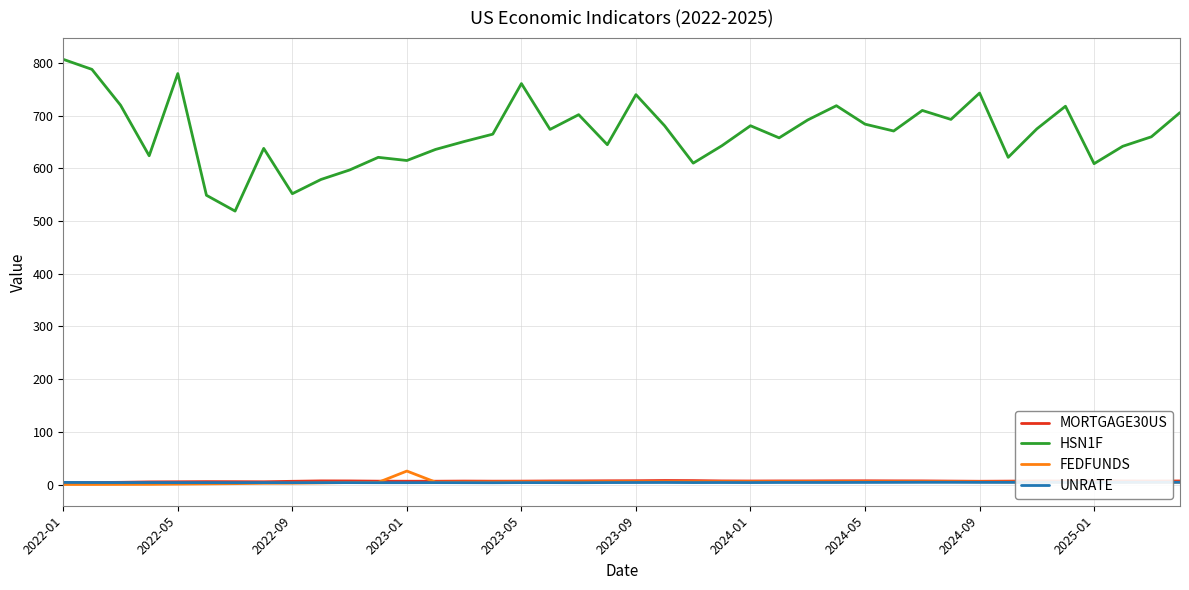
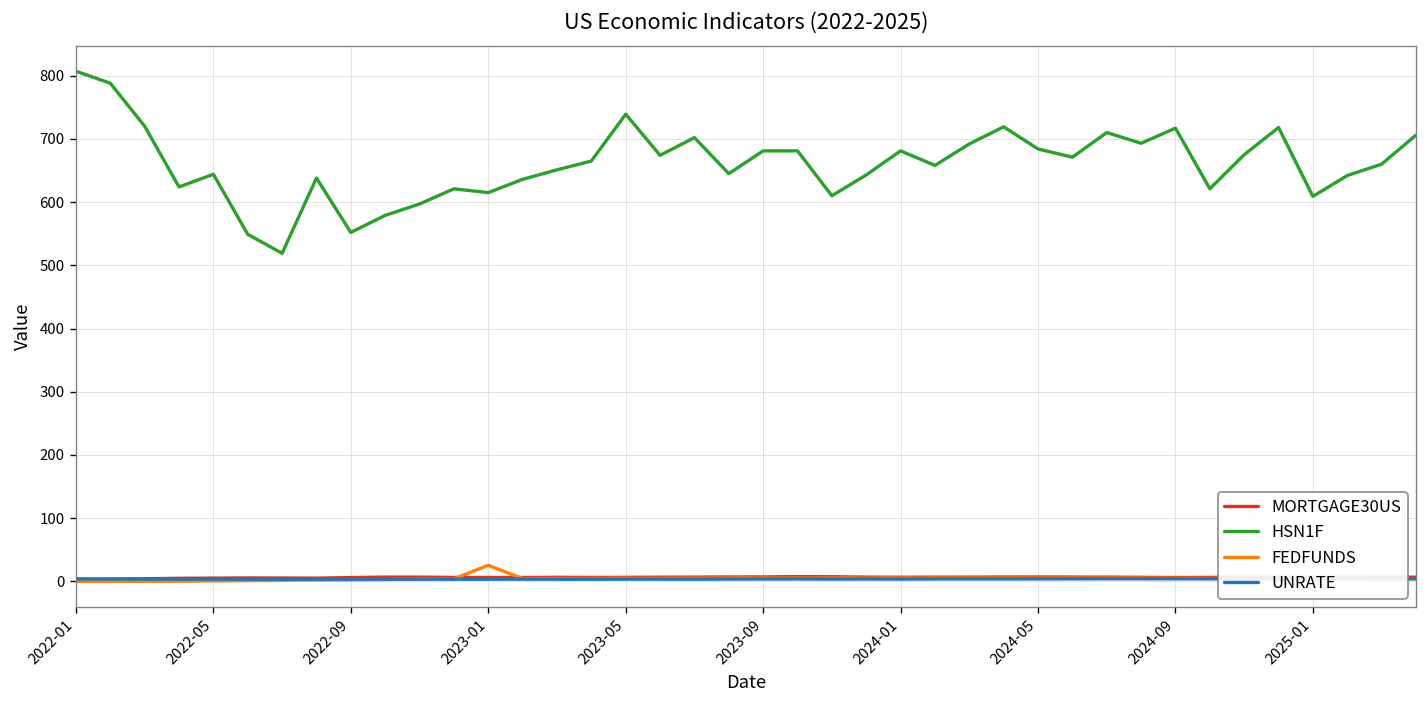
HSN1F, 2022-05: 780 -> 640
HSN1F, 2023-05: 760 -> 740
HSN1F, 2023-09: 740 -> 680
HSN1F, 2024-09: 740 -> 720
